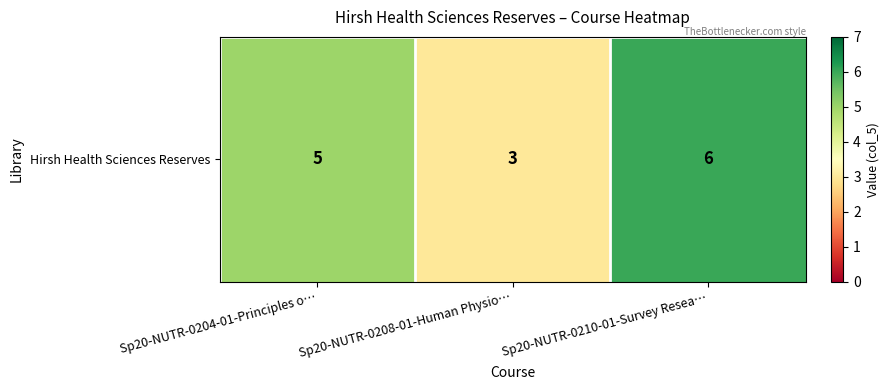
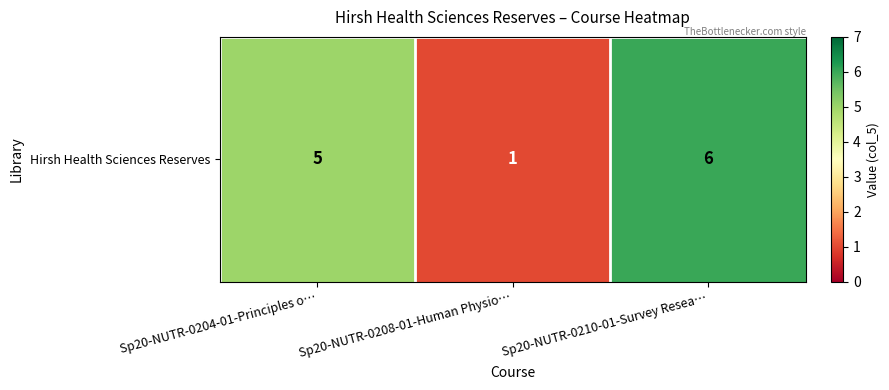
Hirsh Health Sciences Reserves, Sp20-NUTR-0208-01-Human Physio…: 3 -> 1
